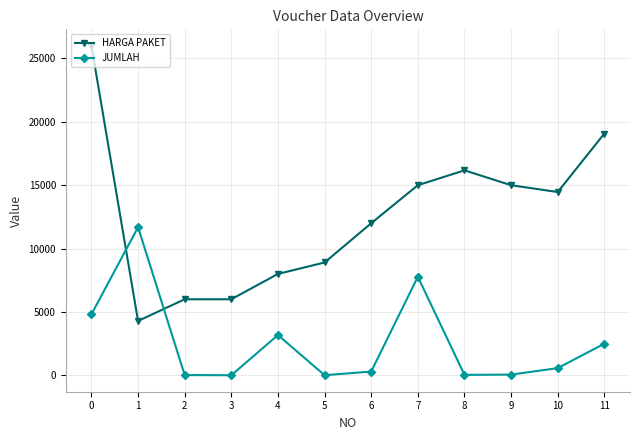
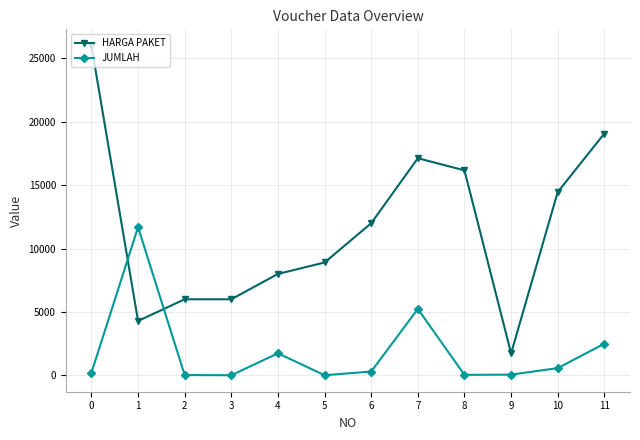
JUMLAH, 0: 4800 -> 200
JUMLAH, 4: 3200 -> 1700
HARGA PAKET, 7: 15000 -> 17100
JUMLAH, 7: 7800 -> 5200
HARGA PAKET, 9: 15000 -> 1700
